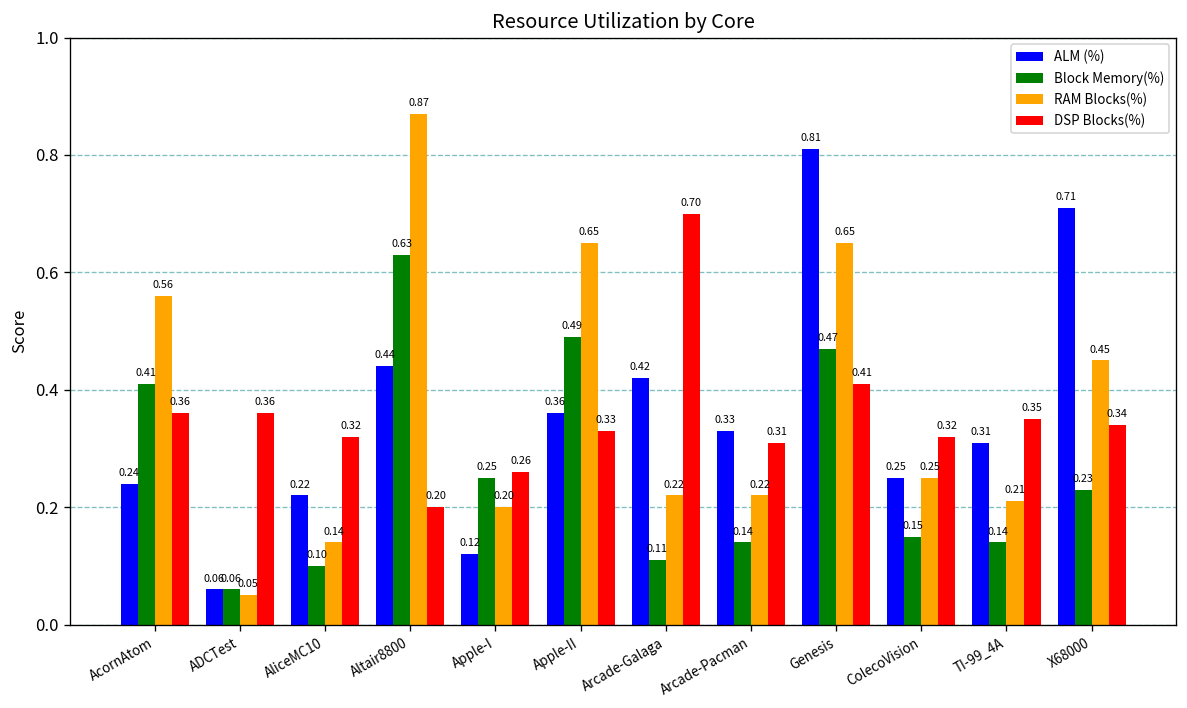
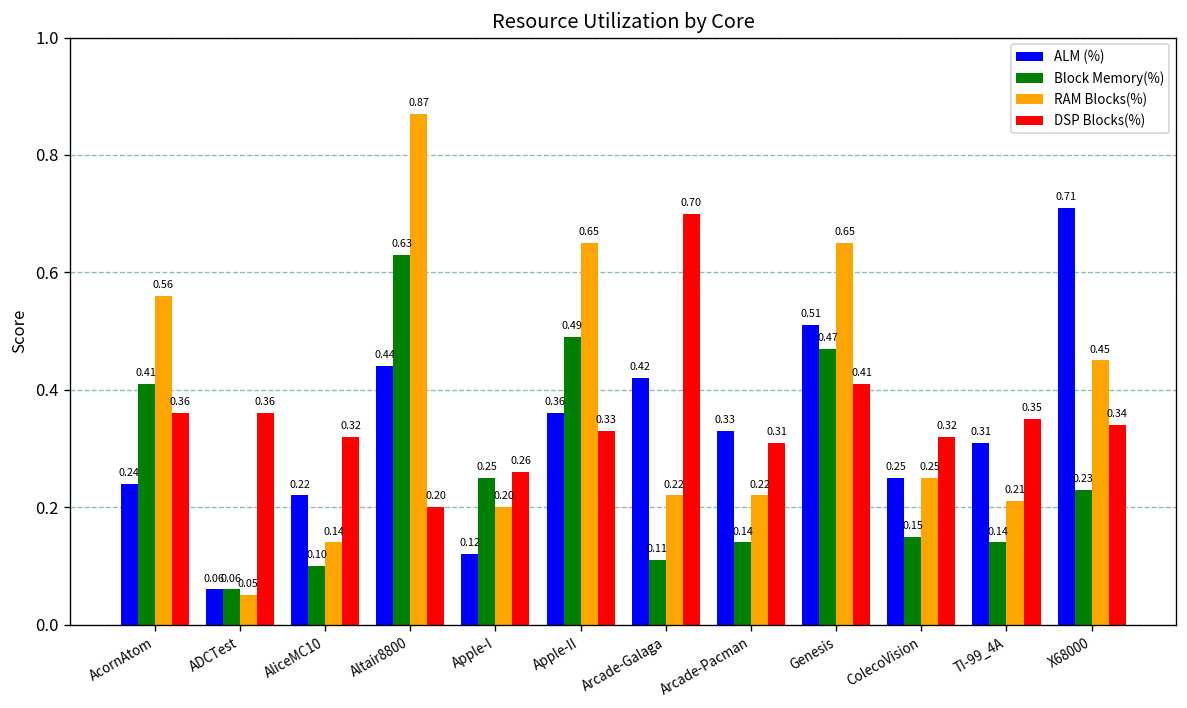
ALM (%), Genesis: 0.81 -> 0.51
